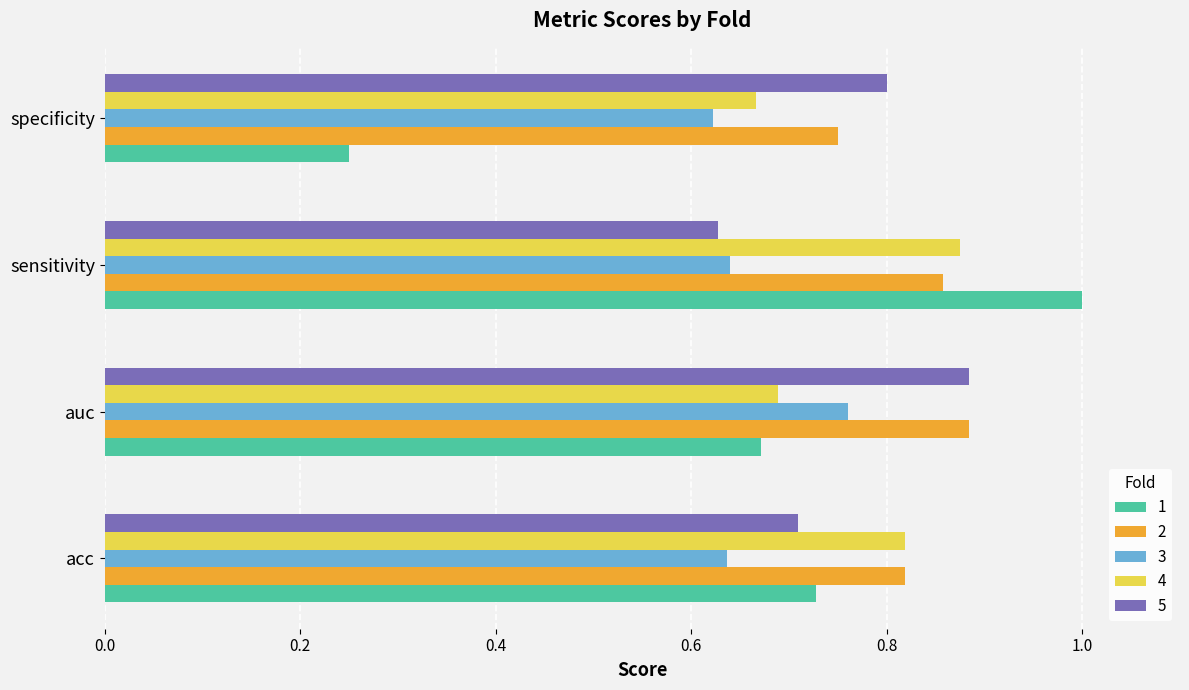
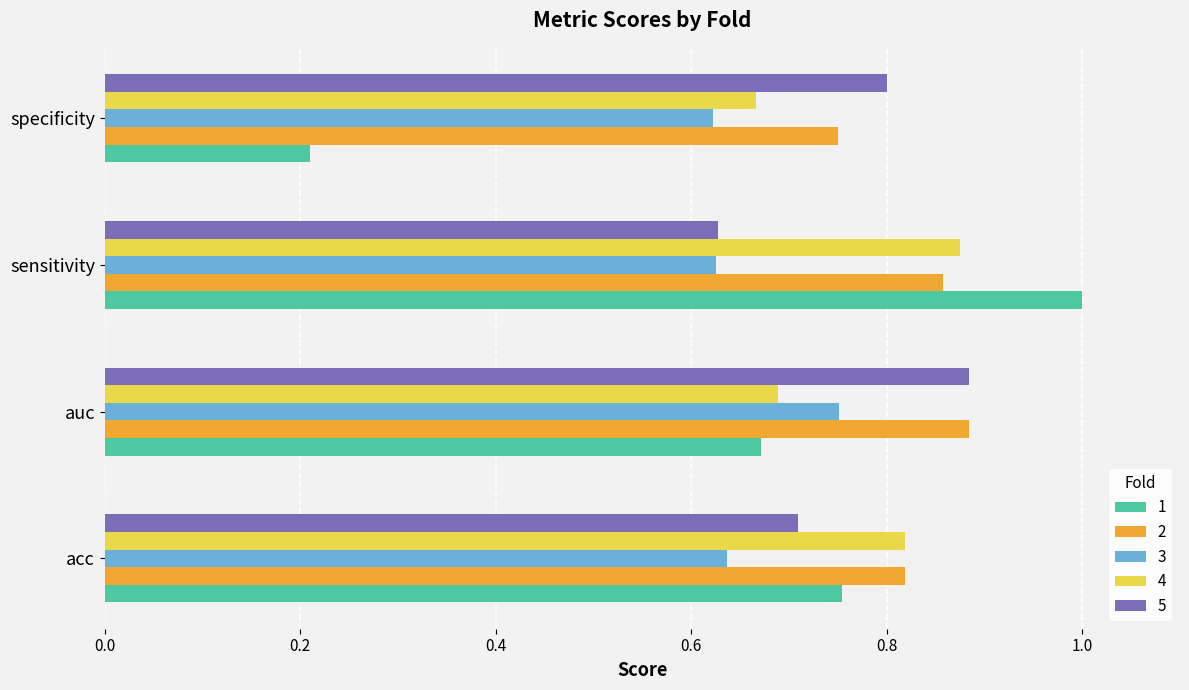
1, specificity: 0.25 -> 0.21
3, sensitivity: 0.64 -> 0.63
3, auc: 0.76 -> 0.75
1, acc: 0.73 -> 0.75
